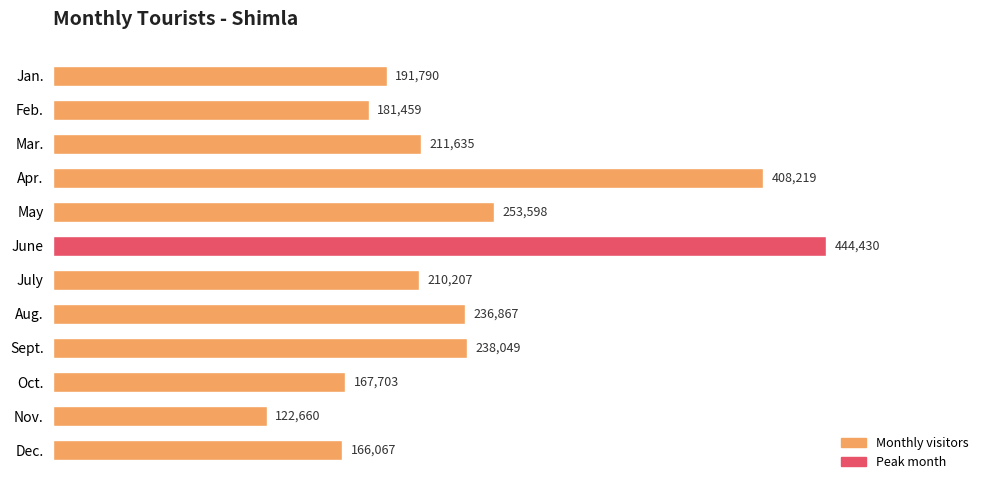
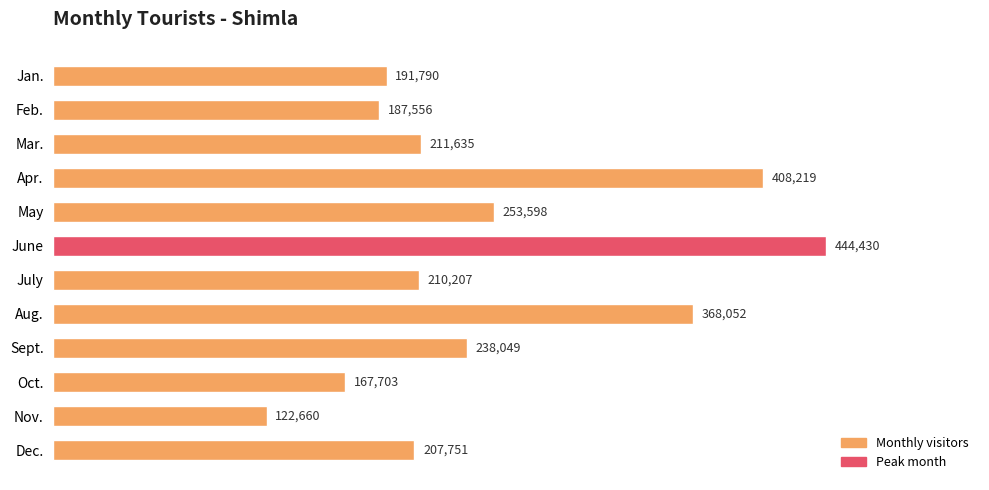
Feb.: 181,459 -> 187,556
Aug.: 236,867 -> 368,052
Dec.: 166,067 -> 207,751
